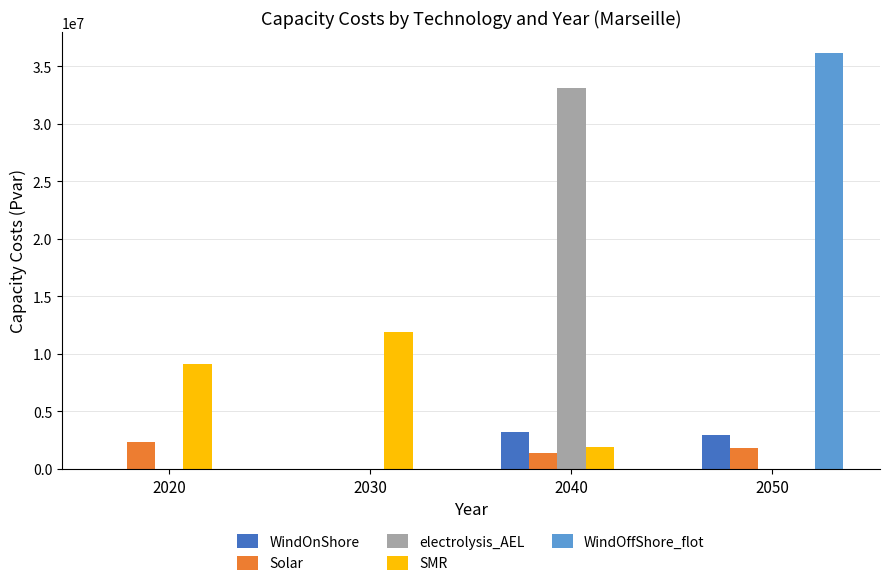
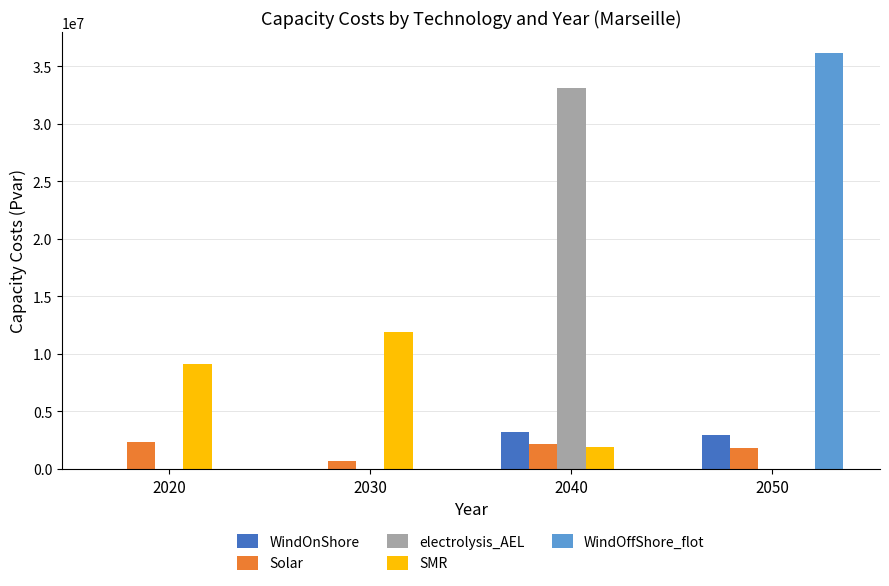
Solar, 2030: 0 -> 700000
Solar, 2040: 1400000 -> 2200000
